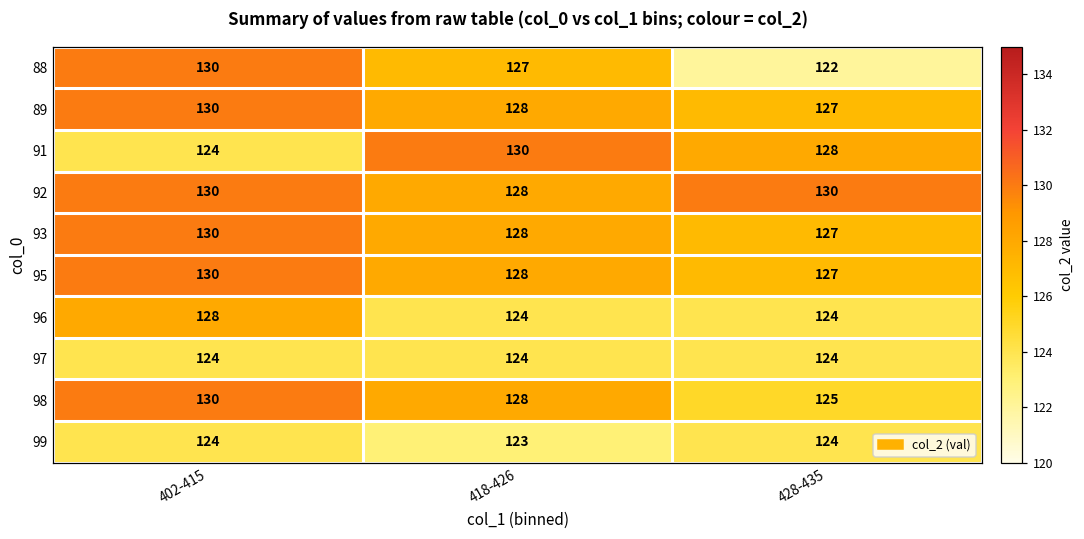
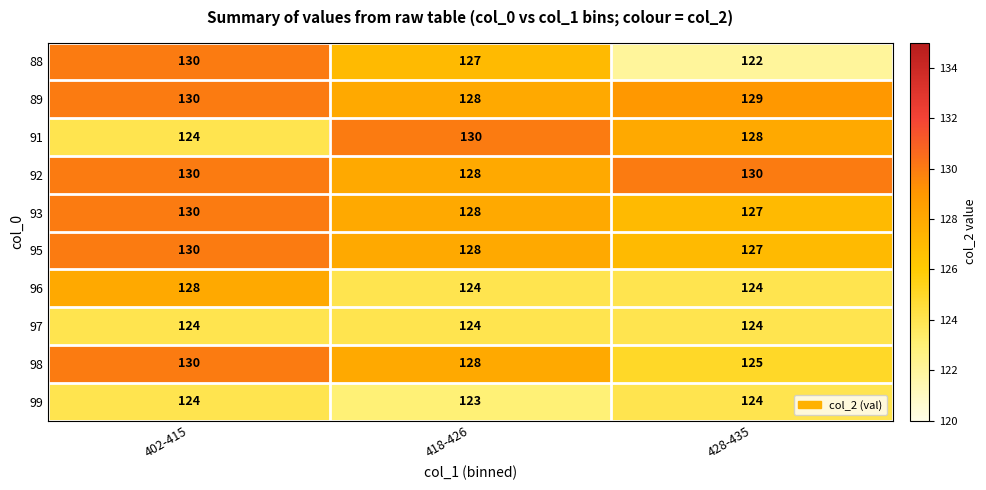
89, 428-435: 127 -> 129
